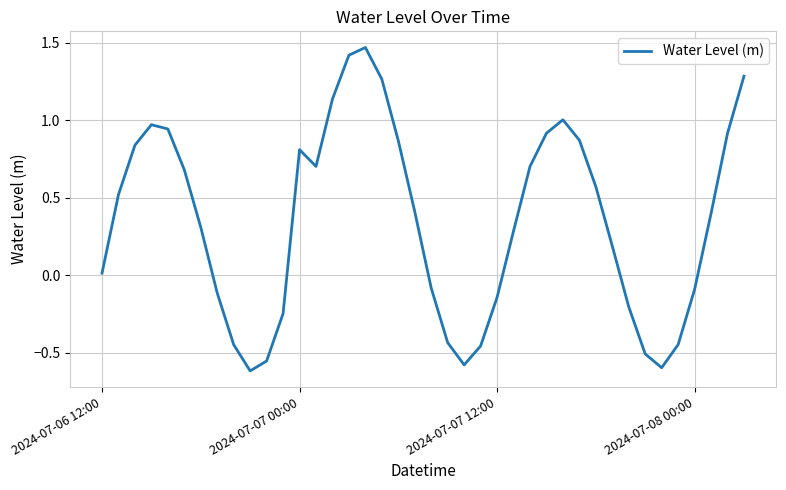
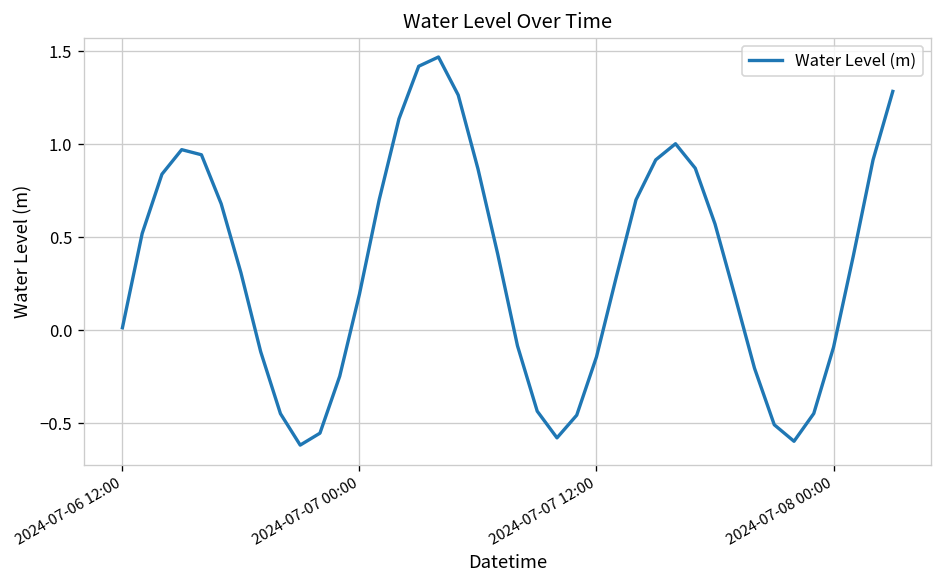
2024-07-07 00:00: 0.81 -> 0.19
